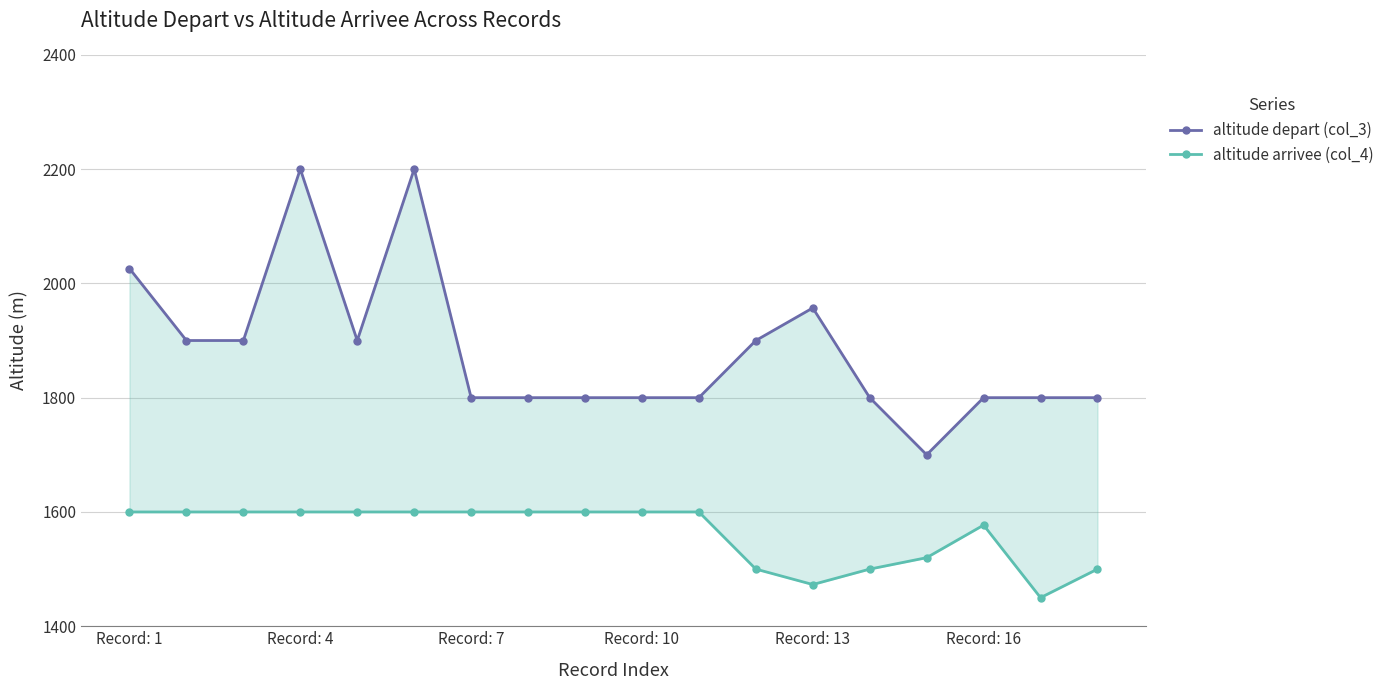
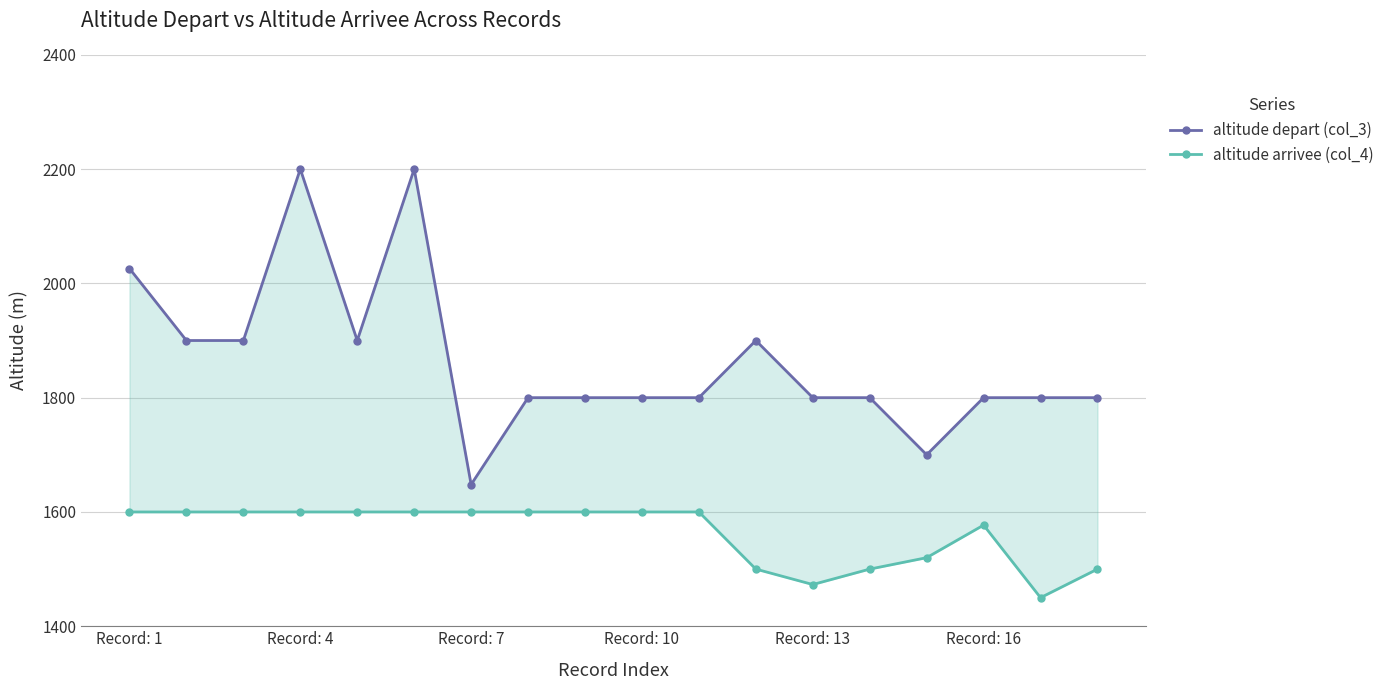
altitude depart (col_3), Record: 7: 1800 -> 1650
altitude depart (col_3), Record: 13: 1960 -> 1800
